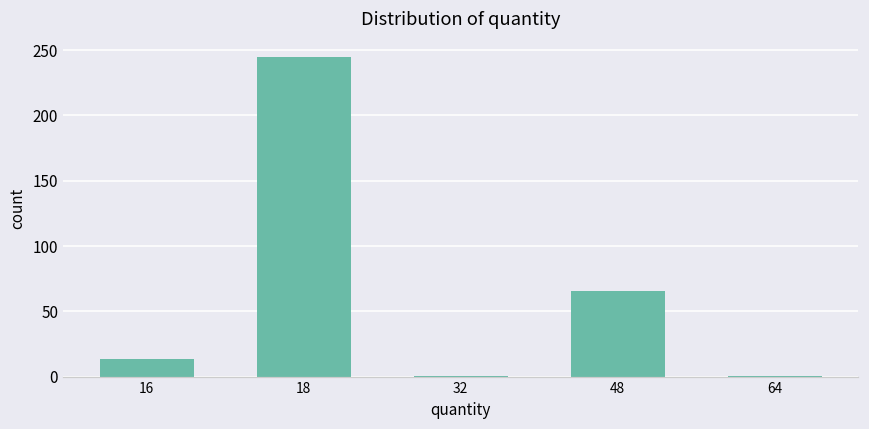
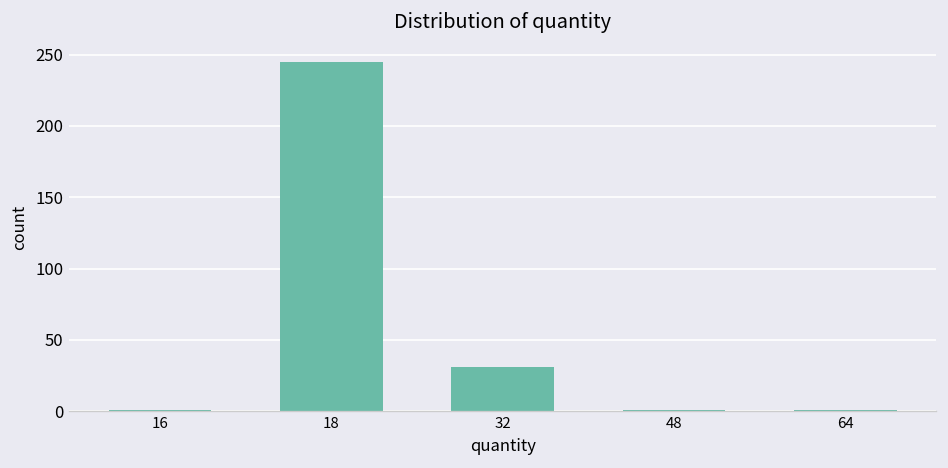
16: 14 -> 1
32: 1 -> 31
48: 66 -> 1
